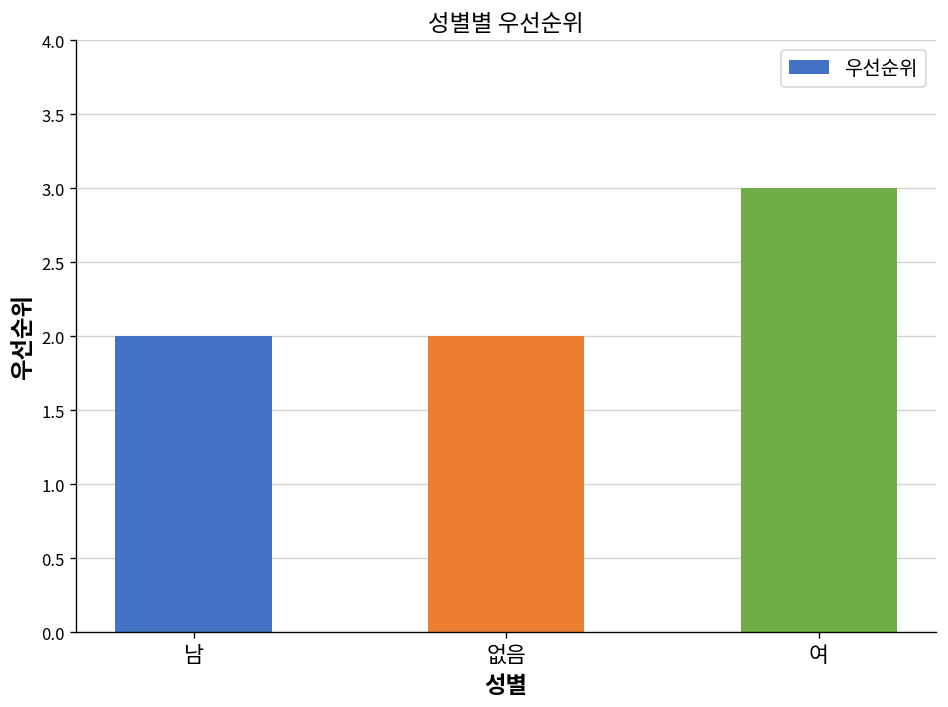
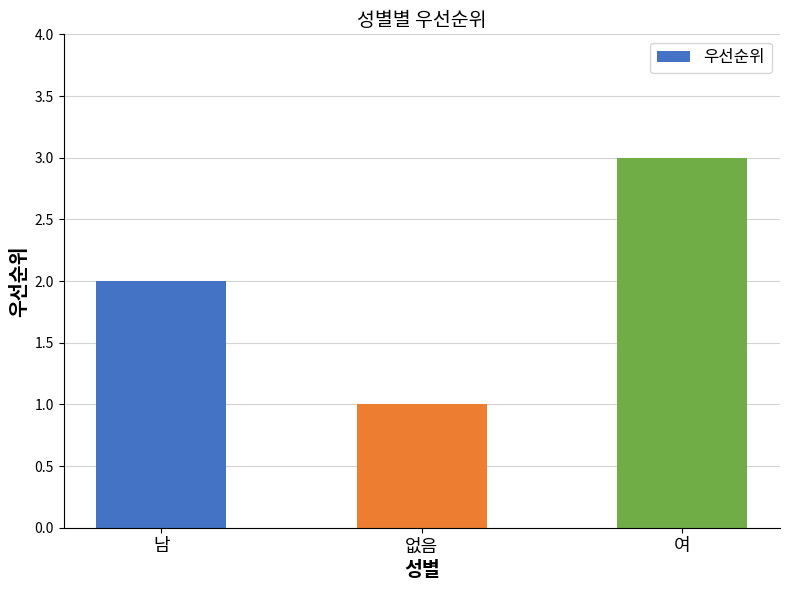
없음: 2 -> 1
